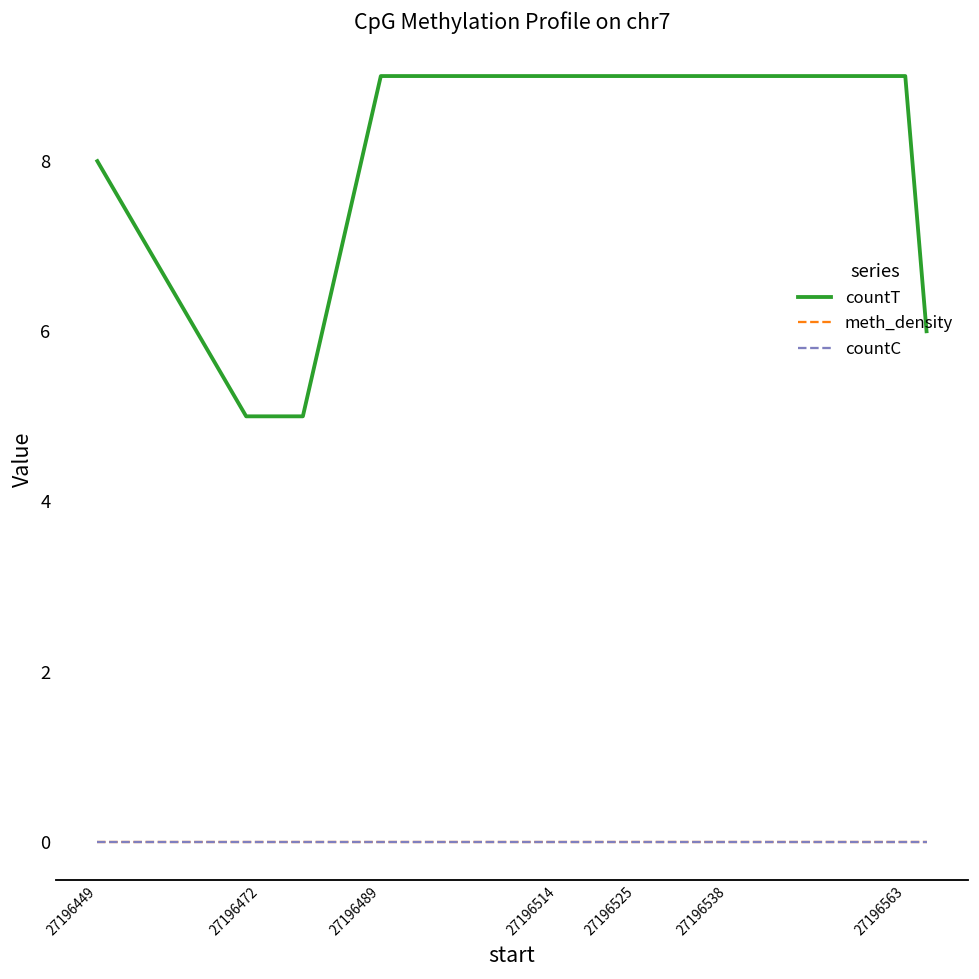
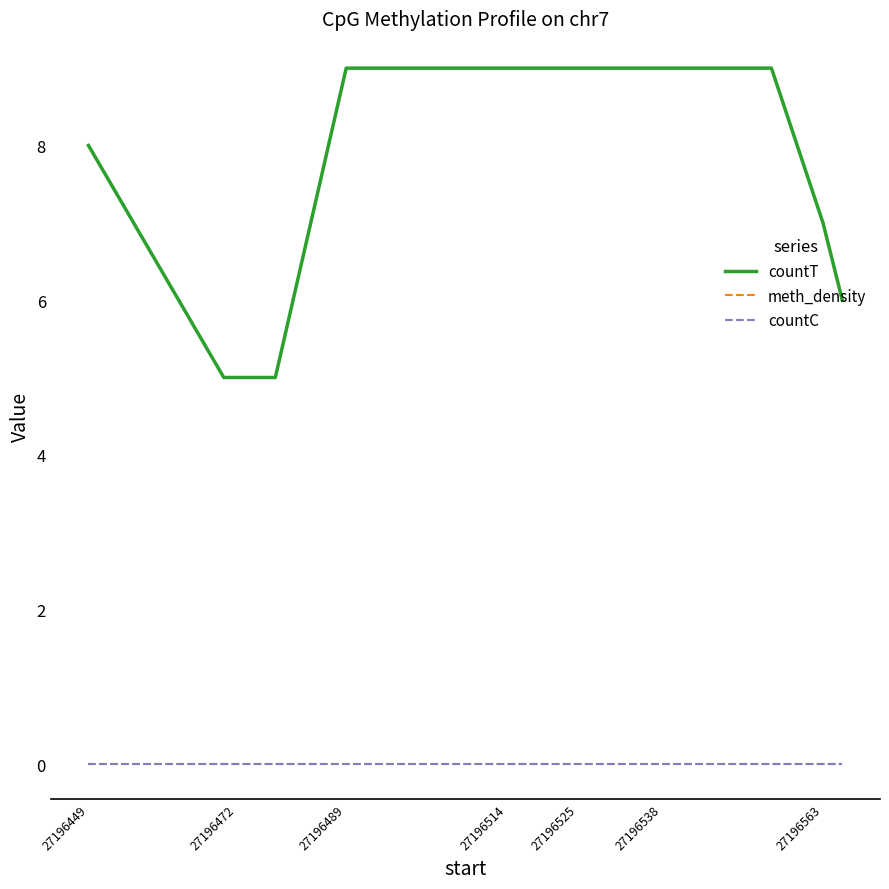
countT, 27196563: 9 -> 7
